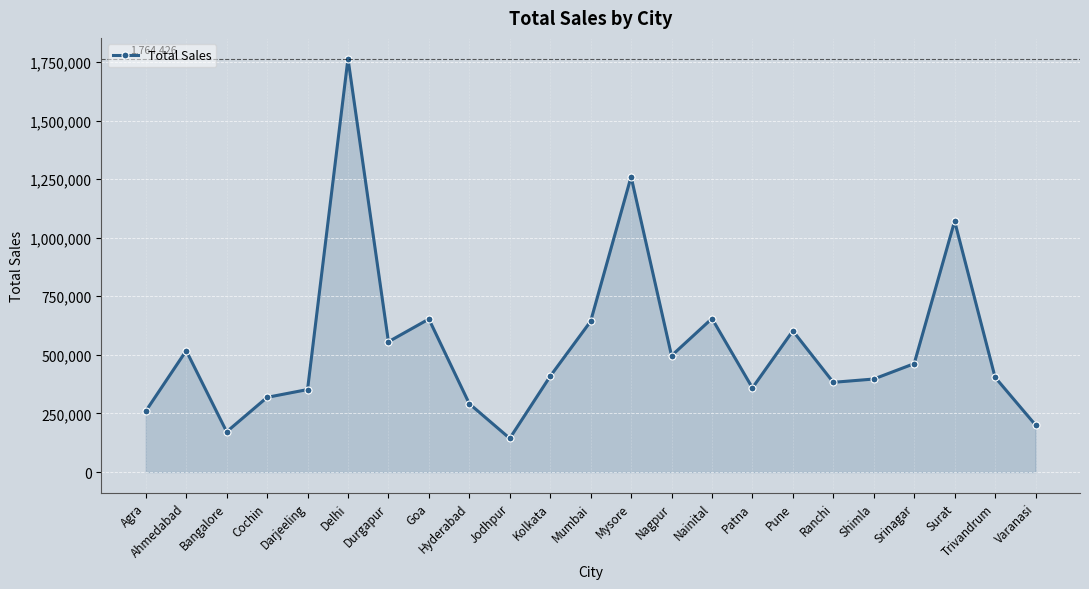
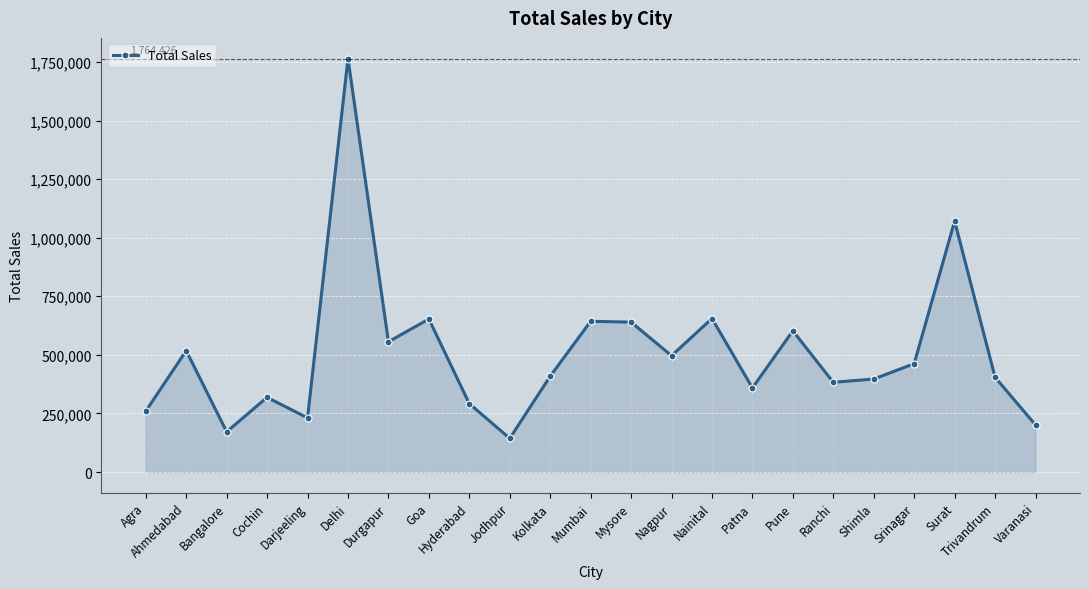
Darjeeling: 350,000 -> 230,000
Mysore: 1,260,000 -> 640,000
